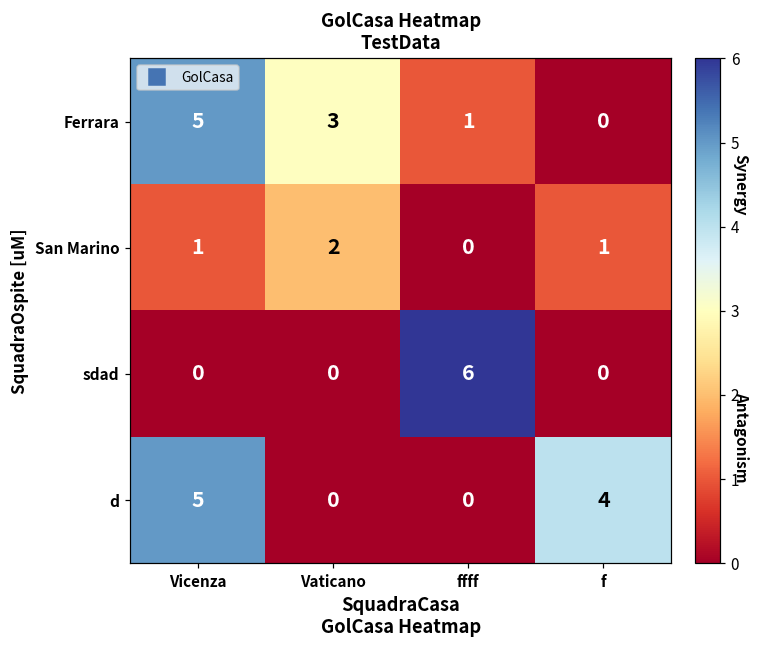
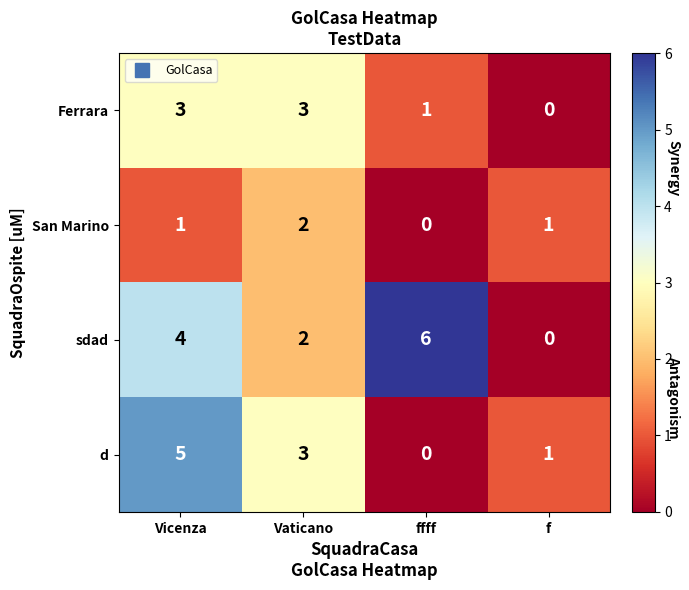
Ferrara, Vicenza: 5 -> 3
sdad, Vicenza: 0 -> 4
sdad, Vaticano: 0 -> 2
d, Vaticano: 0 -> 3
d, f: 4 -> 1
